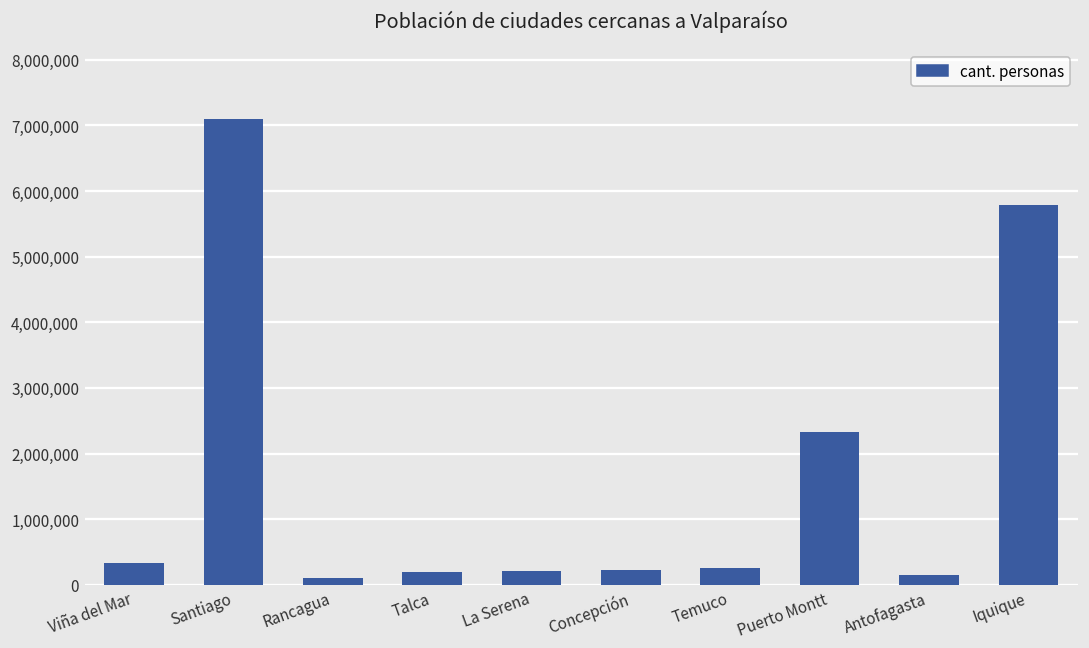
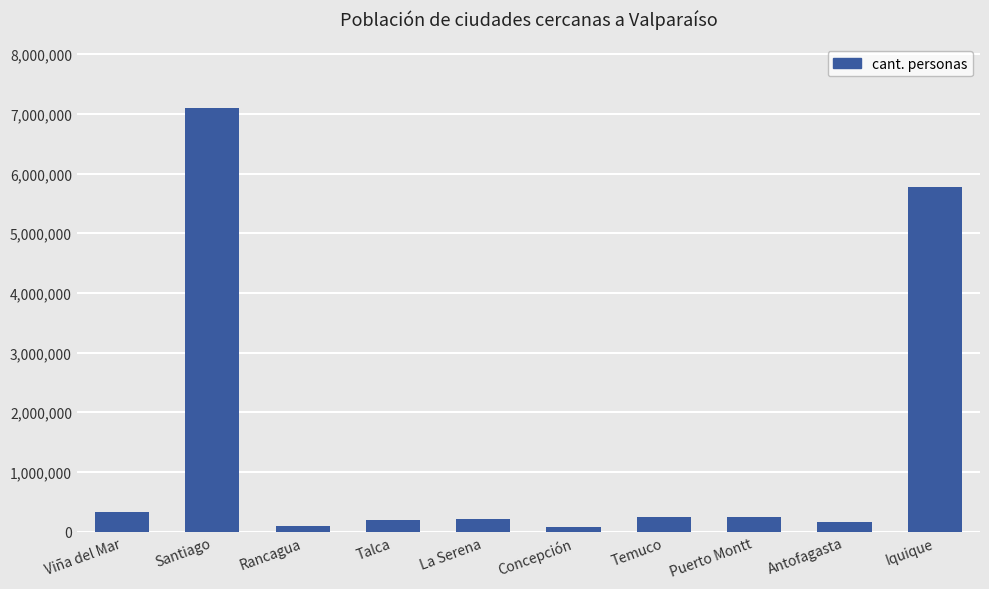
Concepción: 200,000 -> 100,000
Puerto Montt: 2,300,000 -> 200,000
